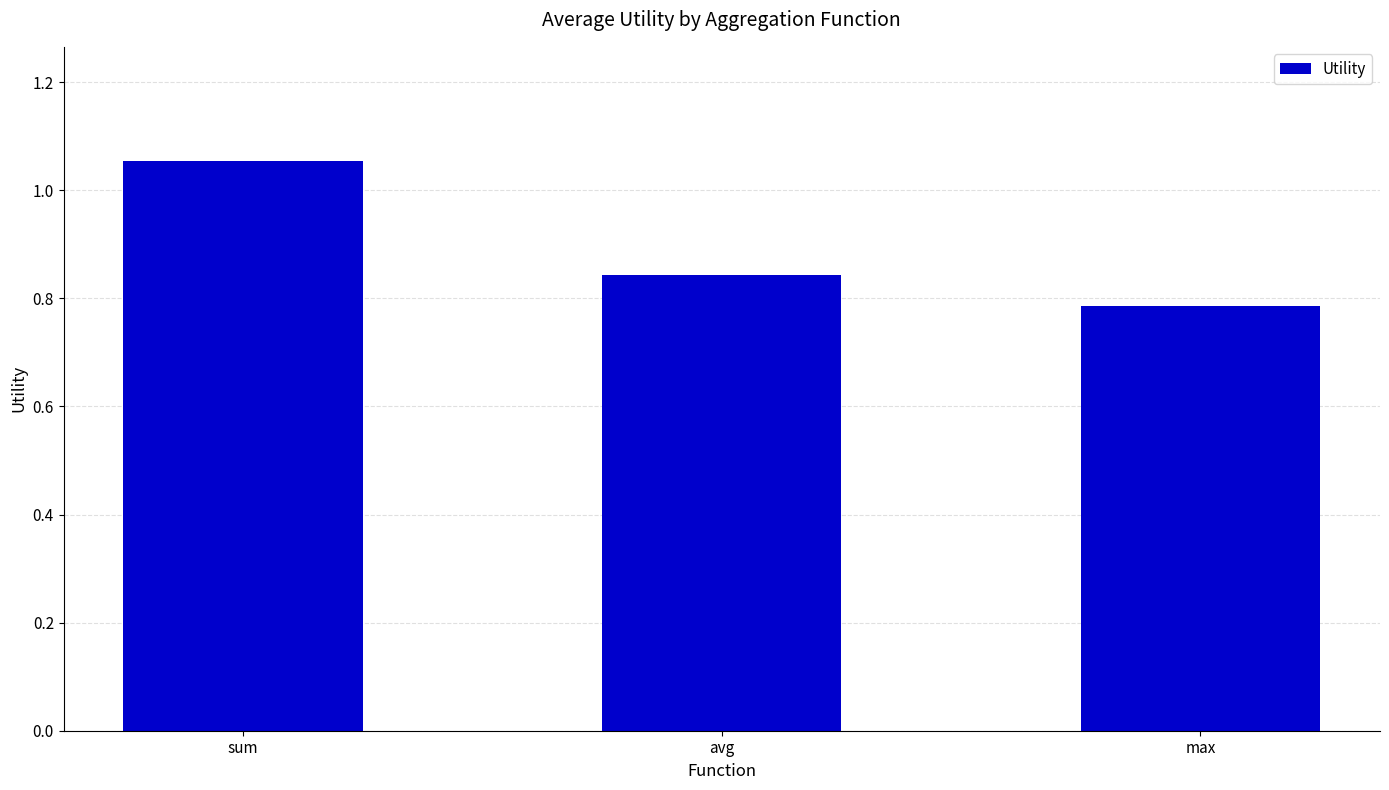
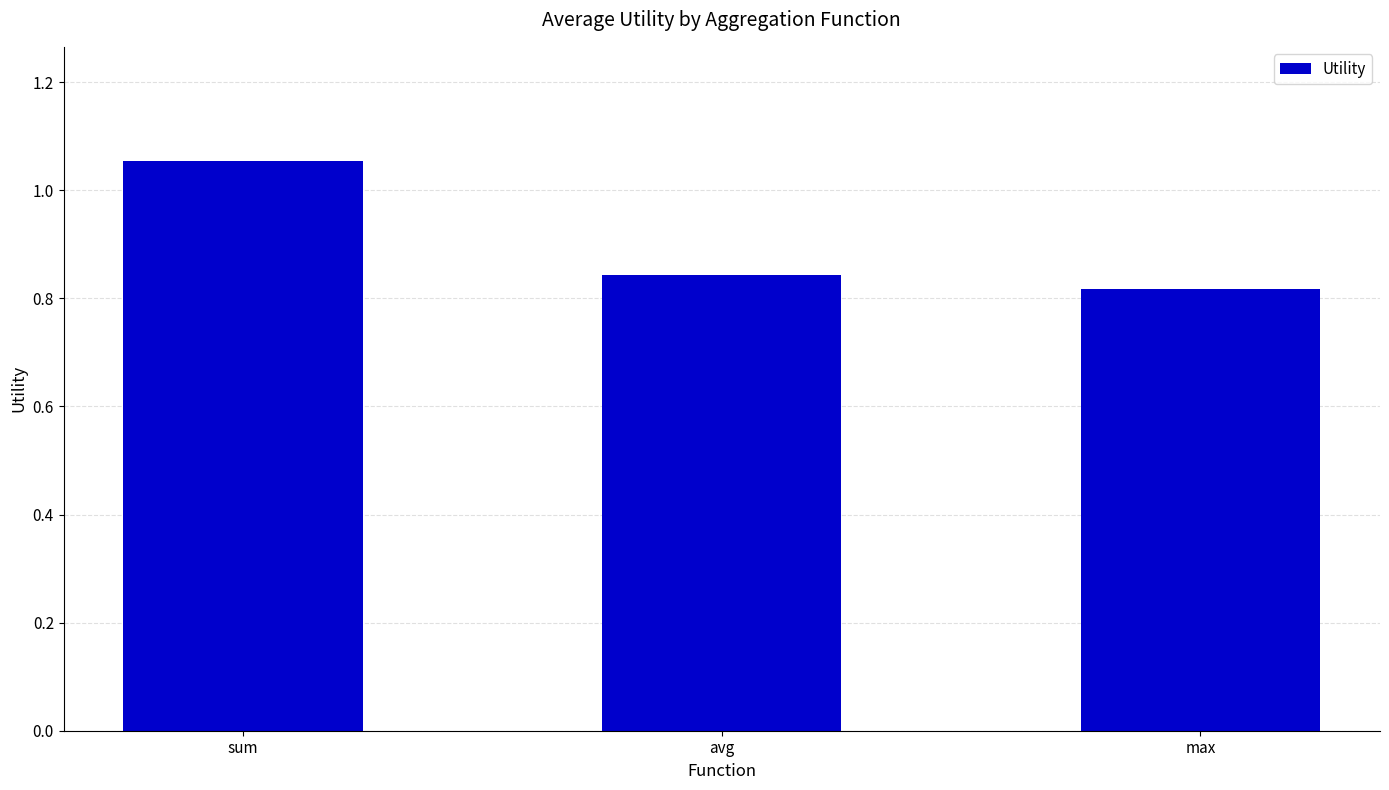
max: 0.79 -> 0.82
